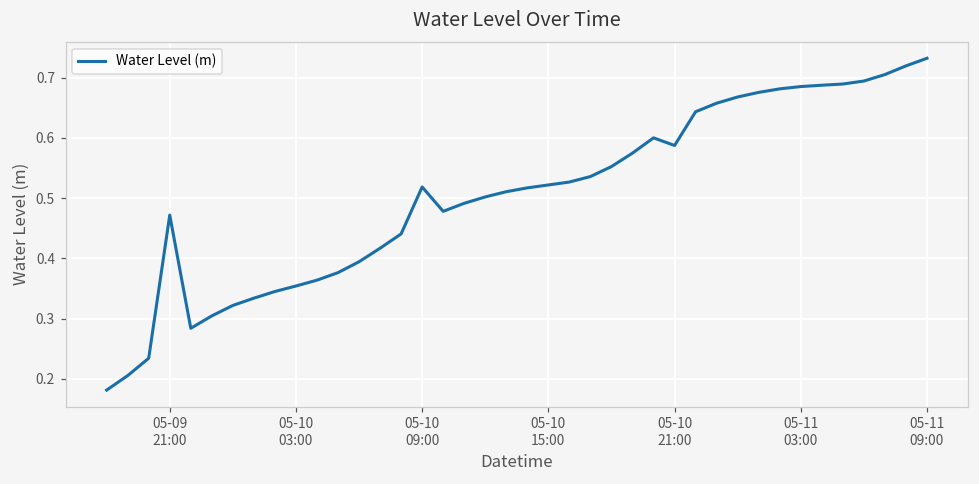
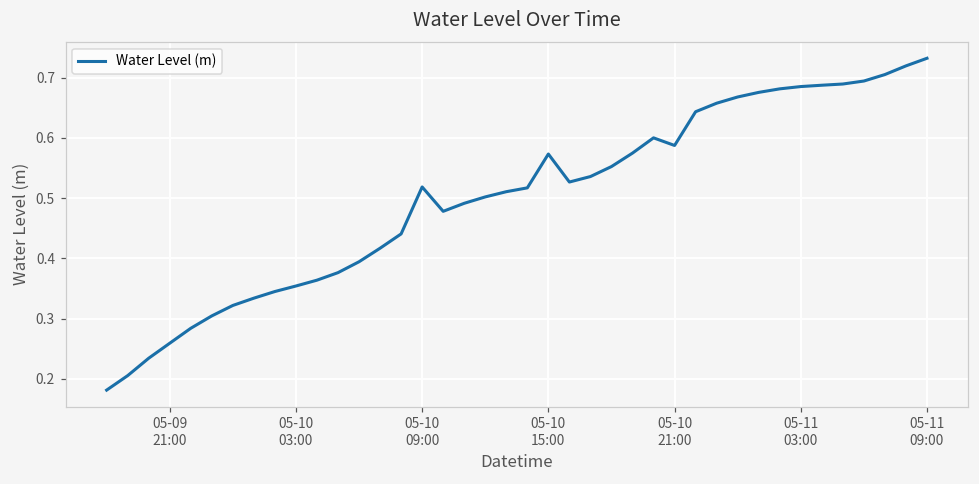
05-09 21:00: 0.47 -> 0.26
05-10 15:00: 0.52 -> 0.57
